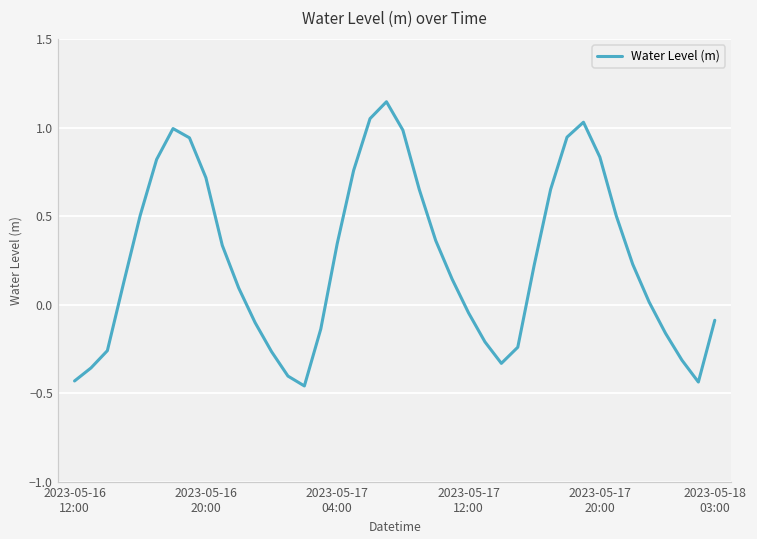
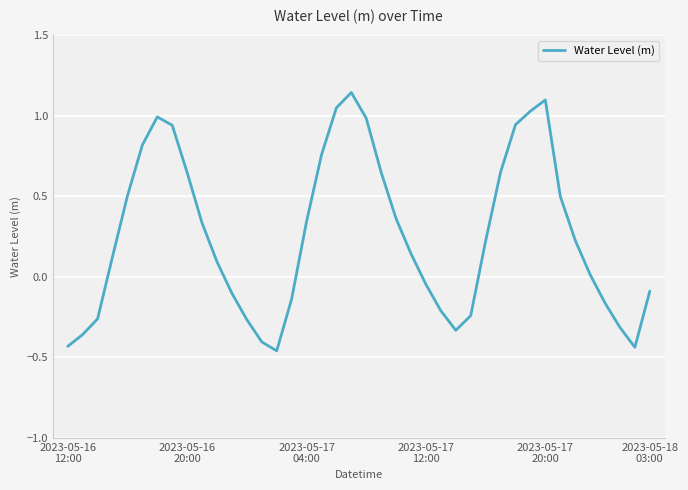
2023-05-16 20:00: 0.72 -> 0.65
2023-05-17 20:00: 0.83 -> 1.10
